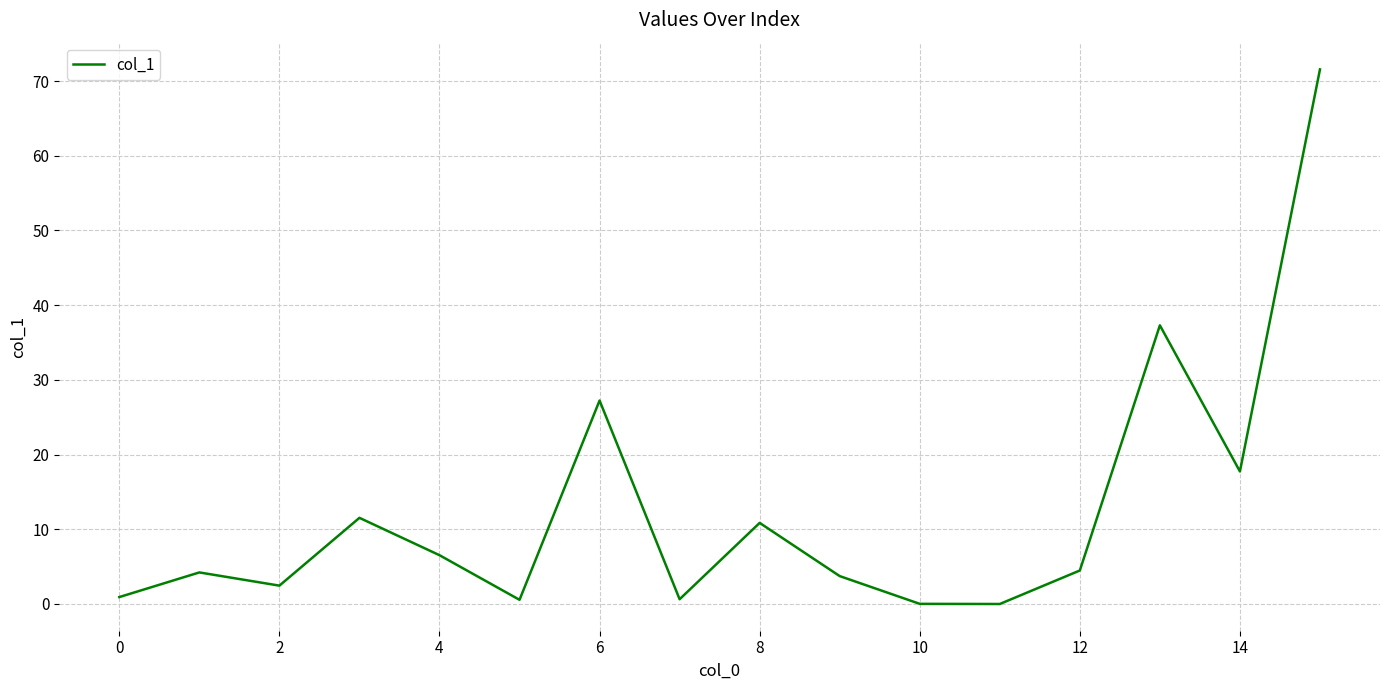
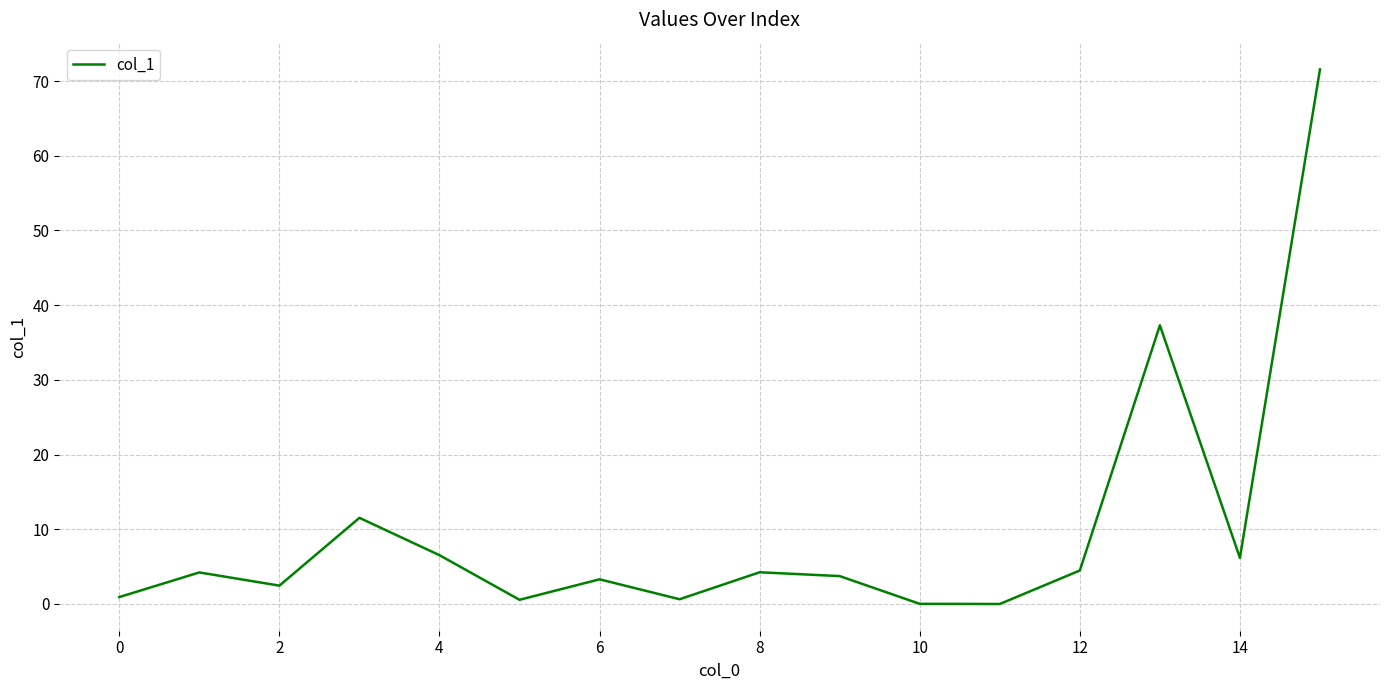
6: 27 -> 3
8: 11 -> 4
14: 18 -> 6
